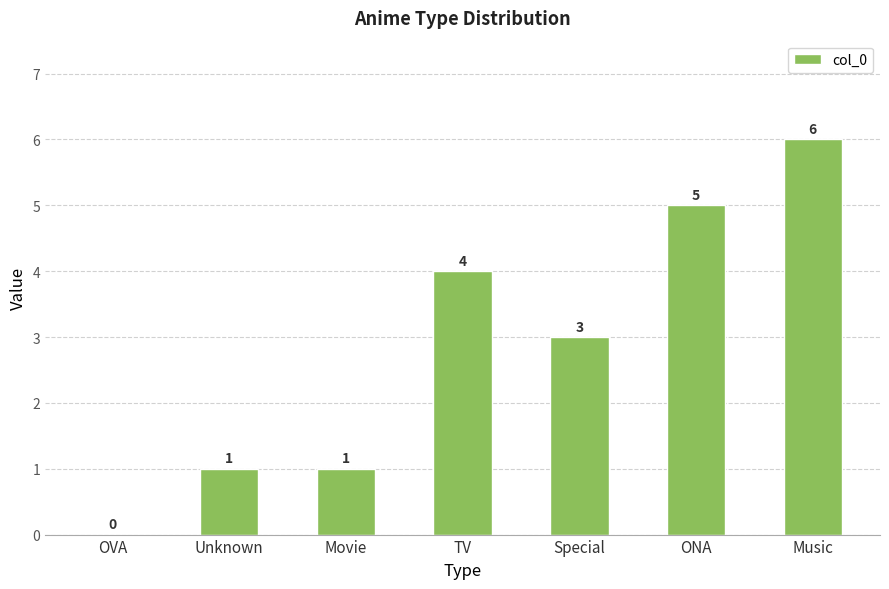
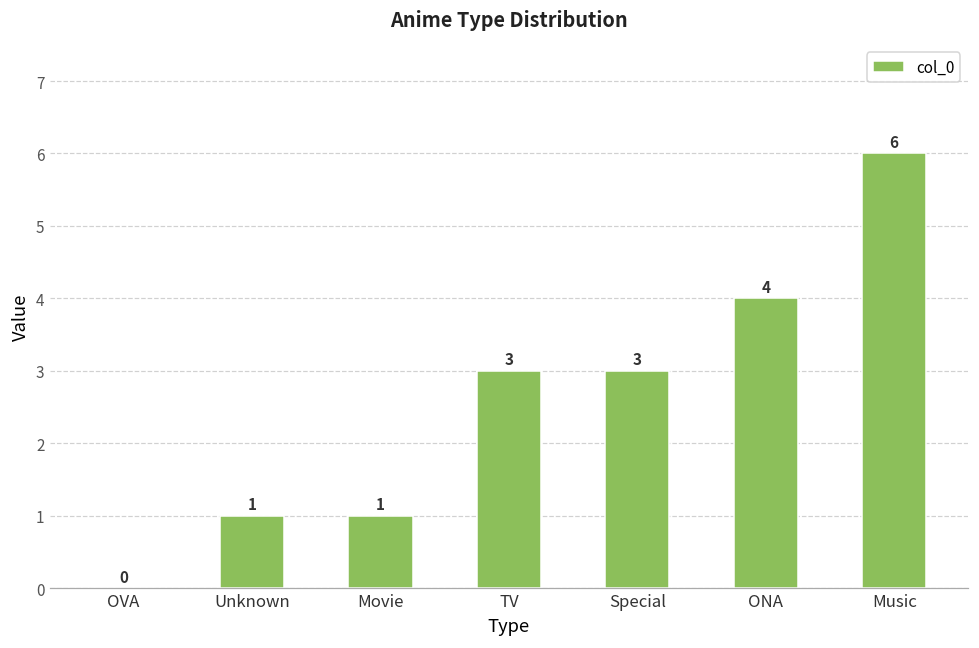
TV: 4 -> 3
ONA: 5 -> 4
